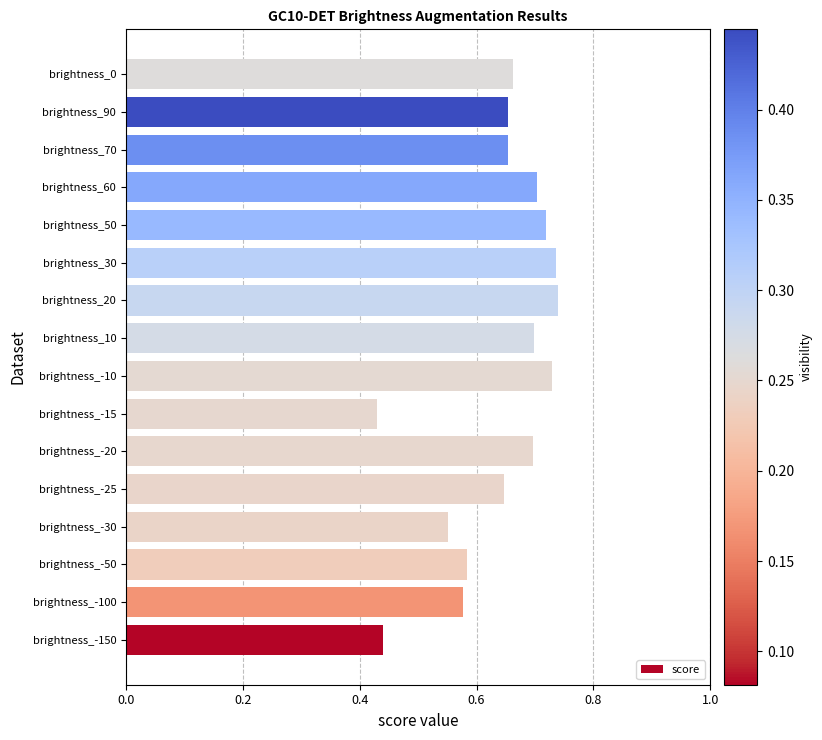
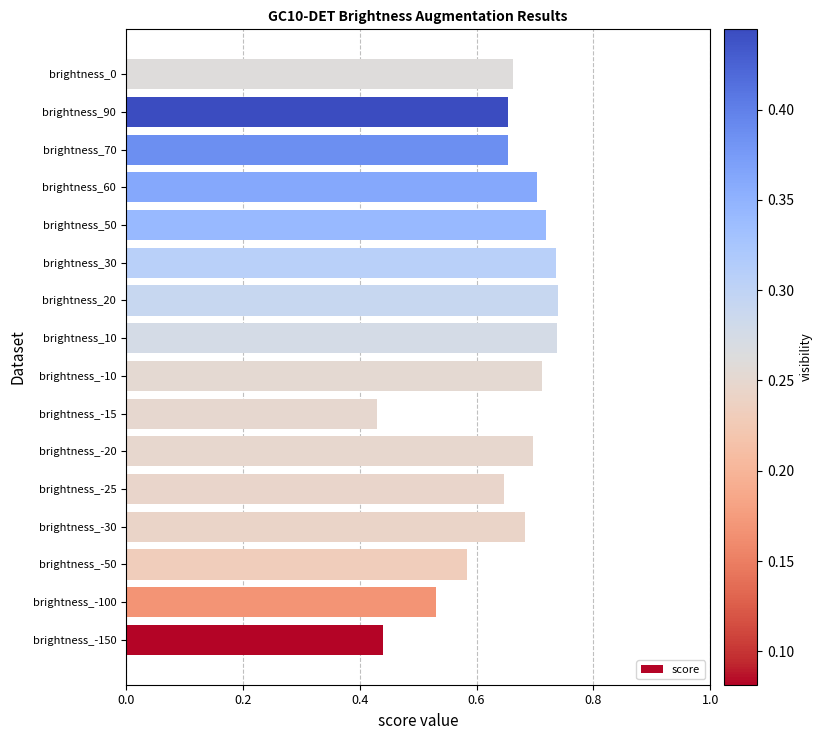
brightness_10: 0.70 -> 0.74
brightness_-10: 0.73 -> 0.71
brightness_-30: 0.55 -> 0.68
brightness_-100: 0.58 -> 0.53
